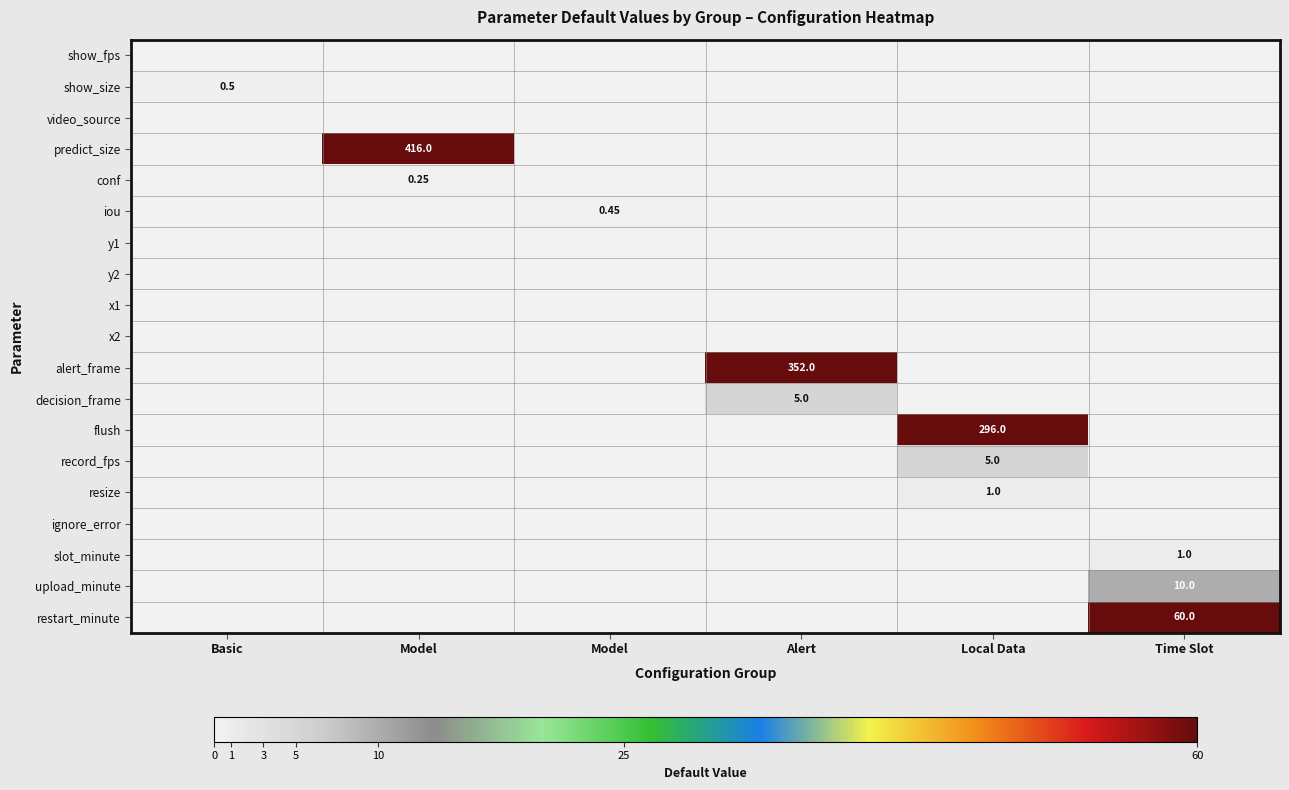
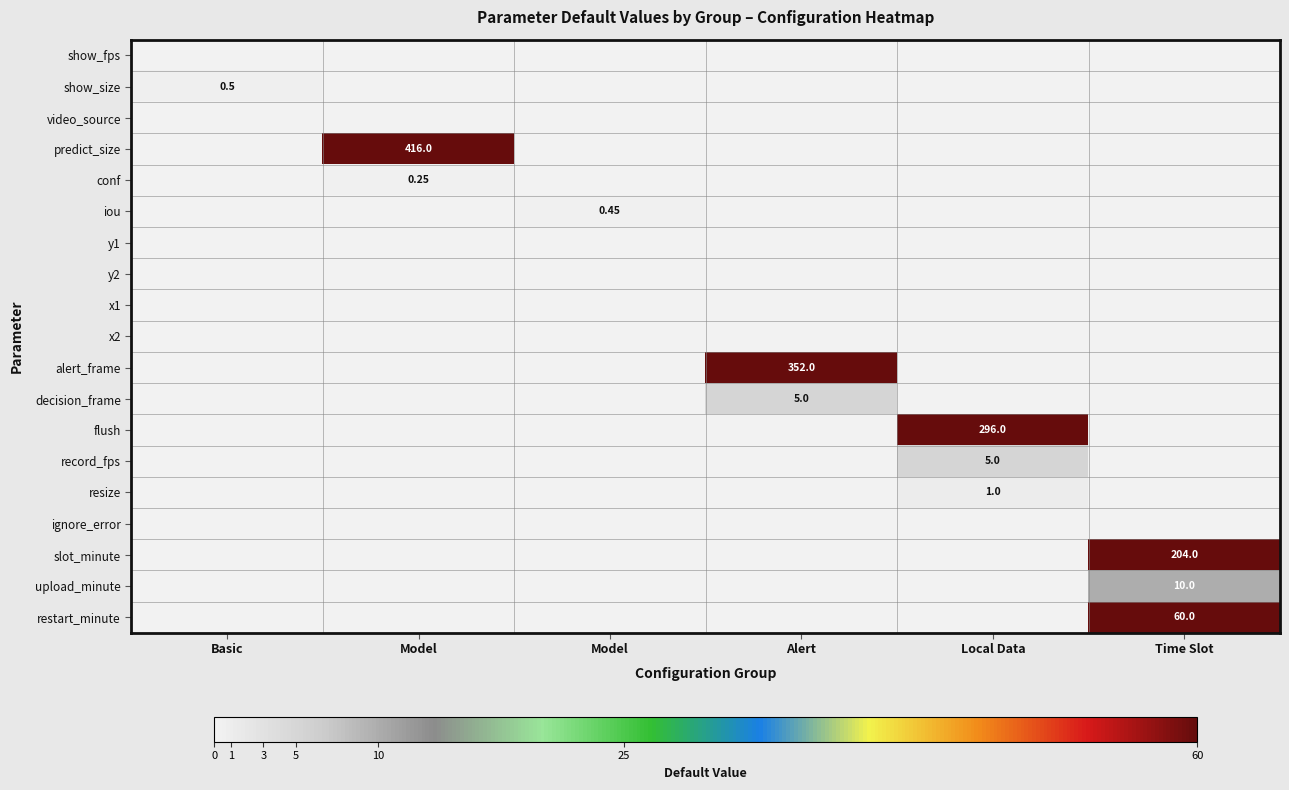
slot_minute, Time Slot: 1.0 -> 204.0
